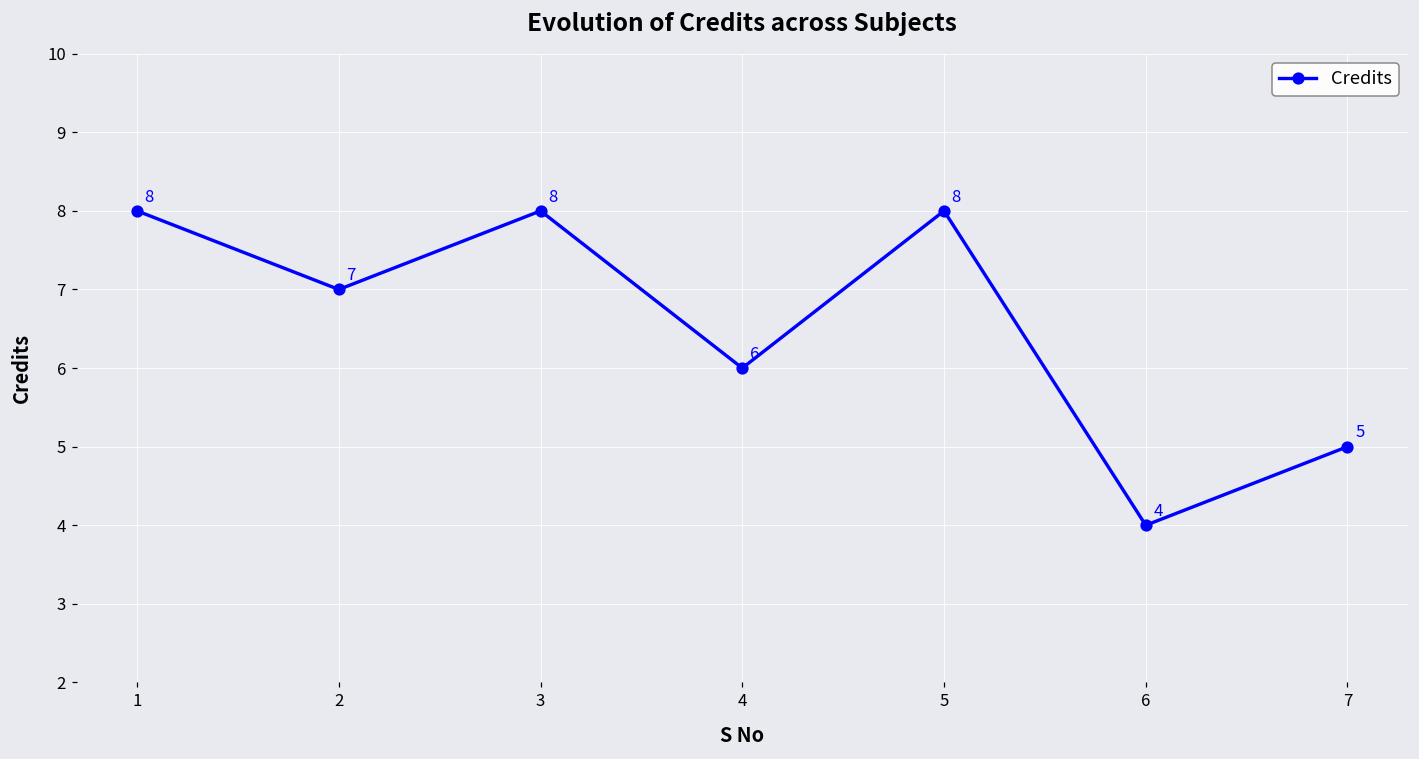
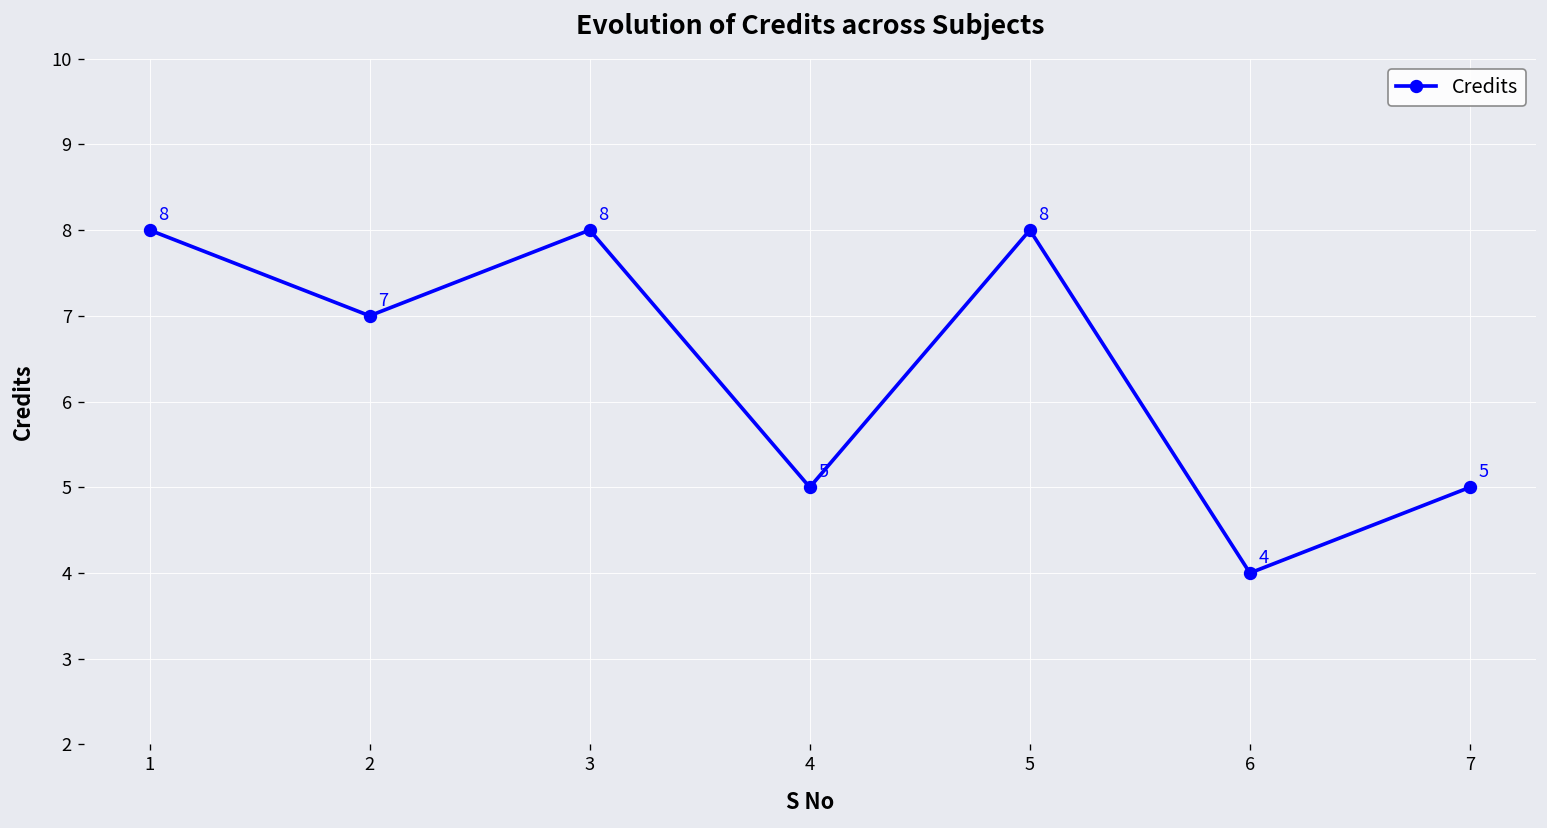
4: 6 -> 5
